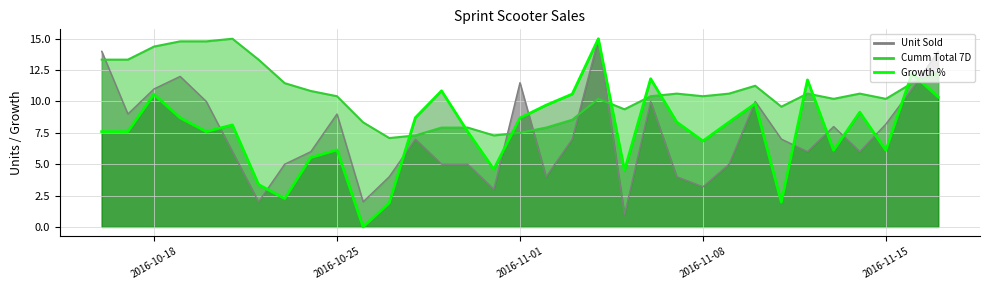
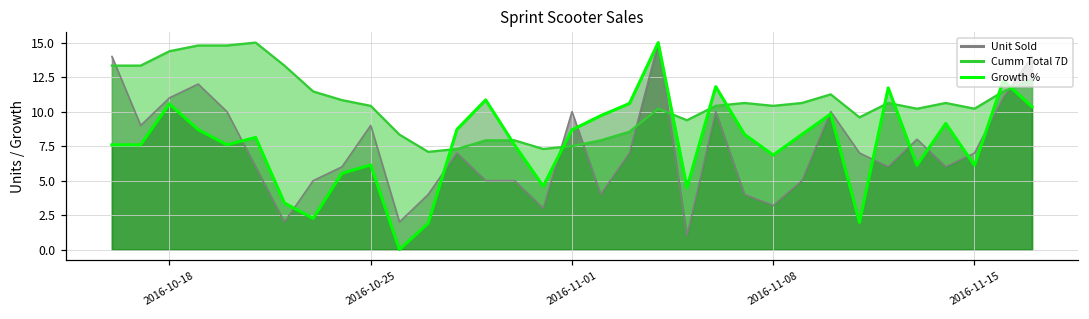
Unit Sold, 2016-11-01: 11.5 -> 10.0
Unit Sold, 2016-11-15: 8.2 -> 7.0
